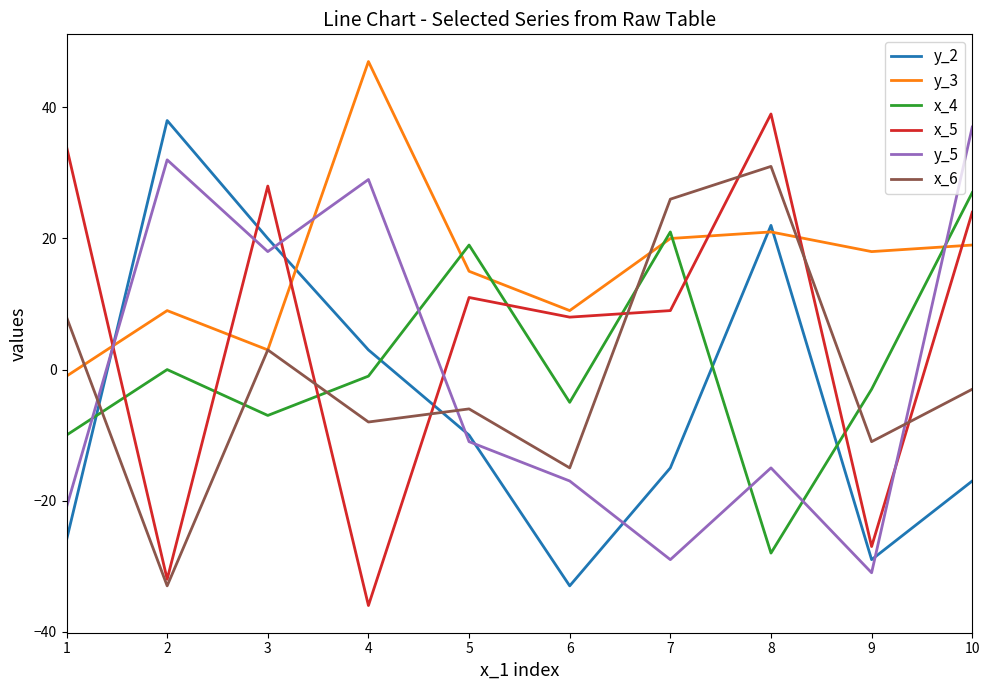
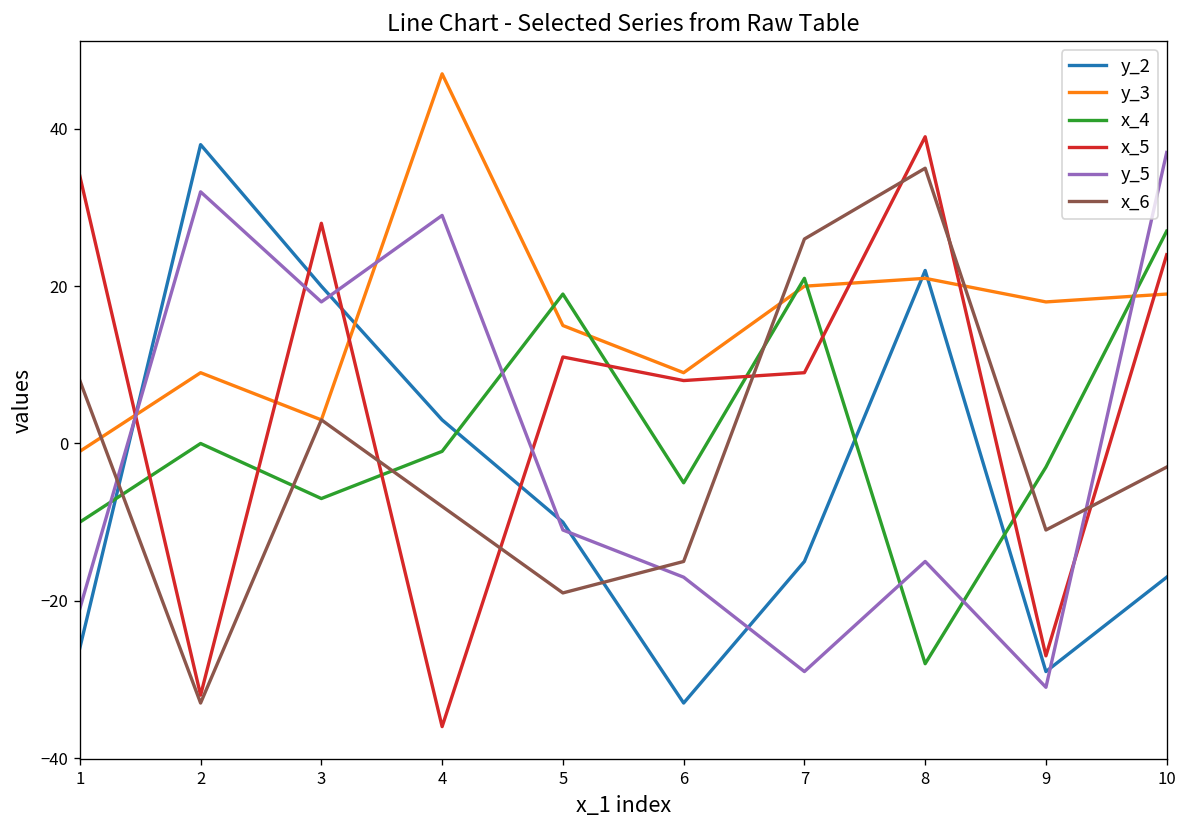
x_6, 5: -6 -> -19
x_6, 8: 31 -> 35
